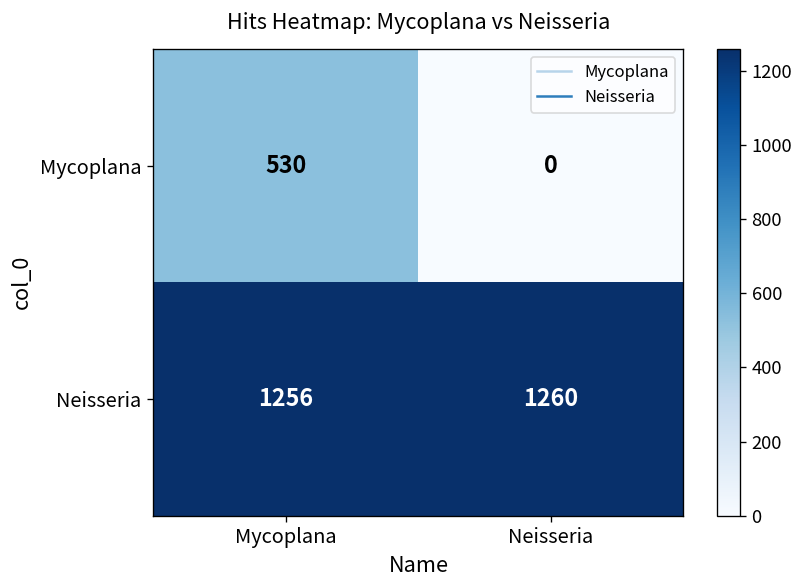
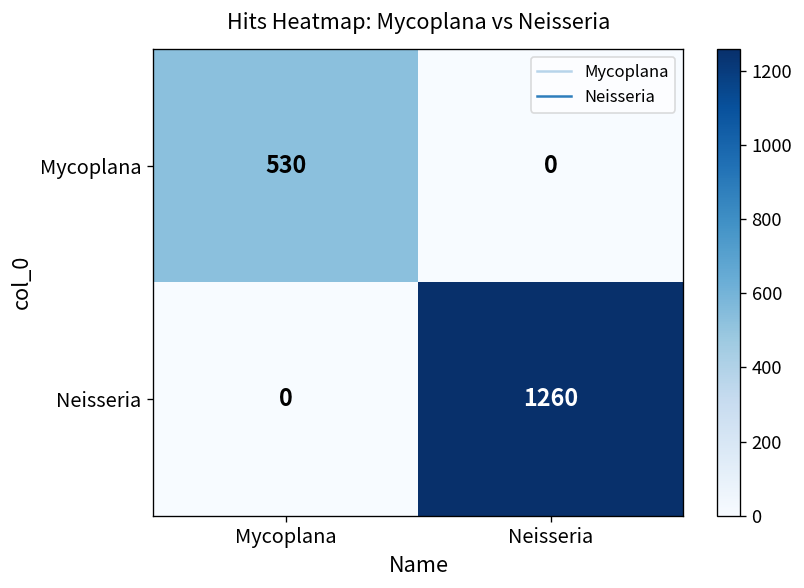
Neisseria, Mycoplana: 1256 -> 0
